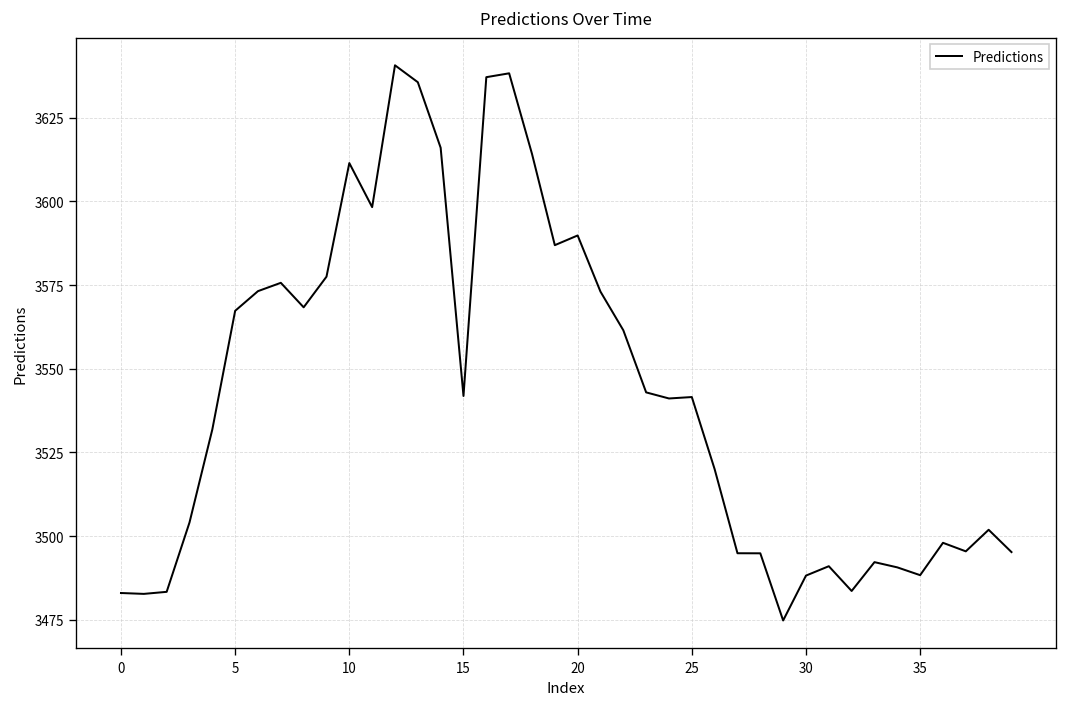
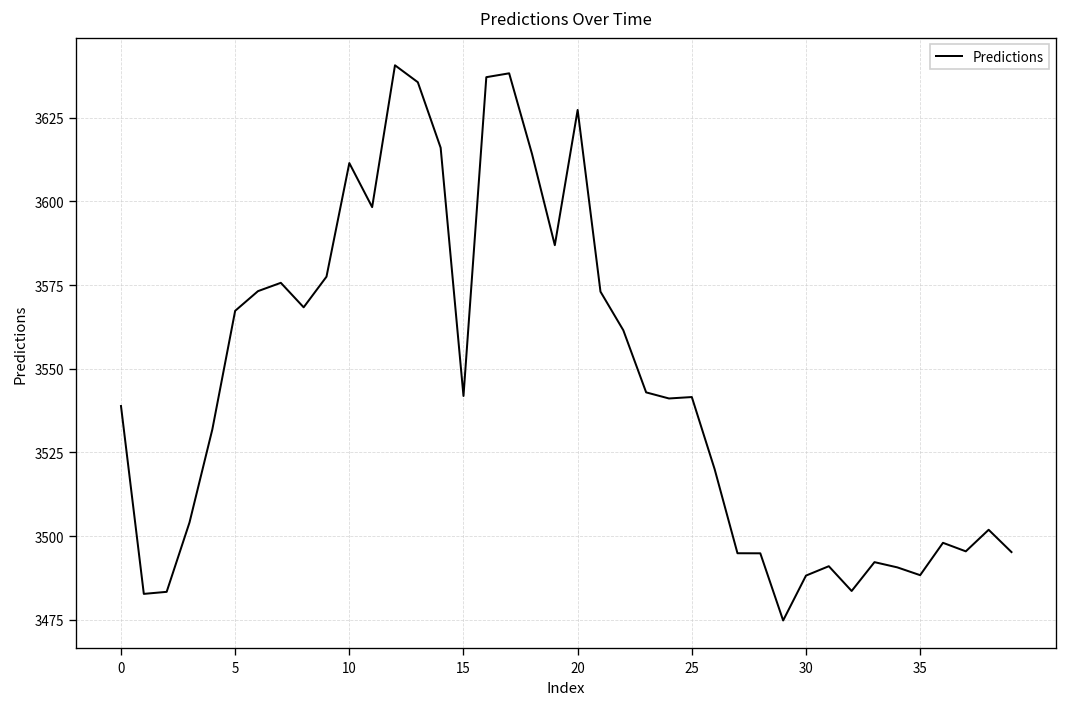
0: 3483 -> 3539
20: 3590 -> 3627
